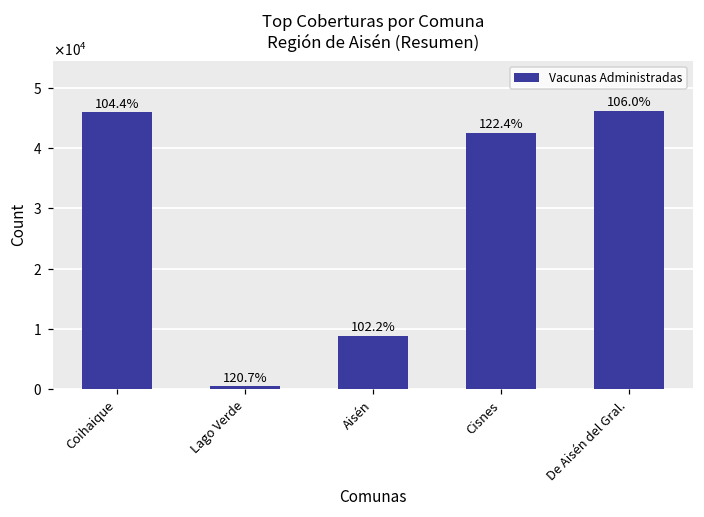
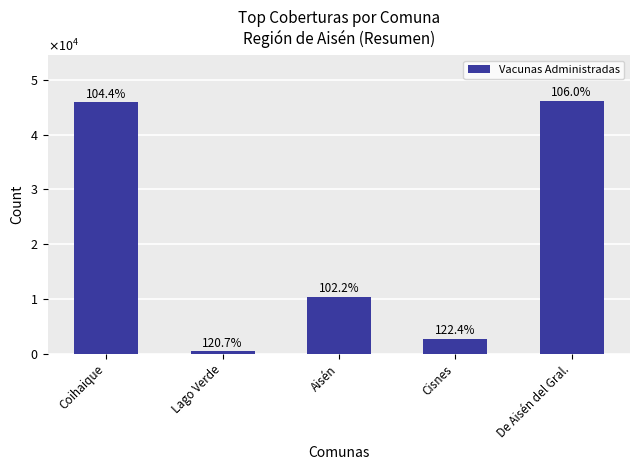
Aisén: 9000 -> 10000
Cisnes: 43000 -> 3000
